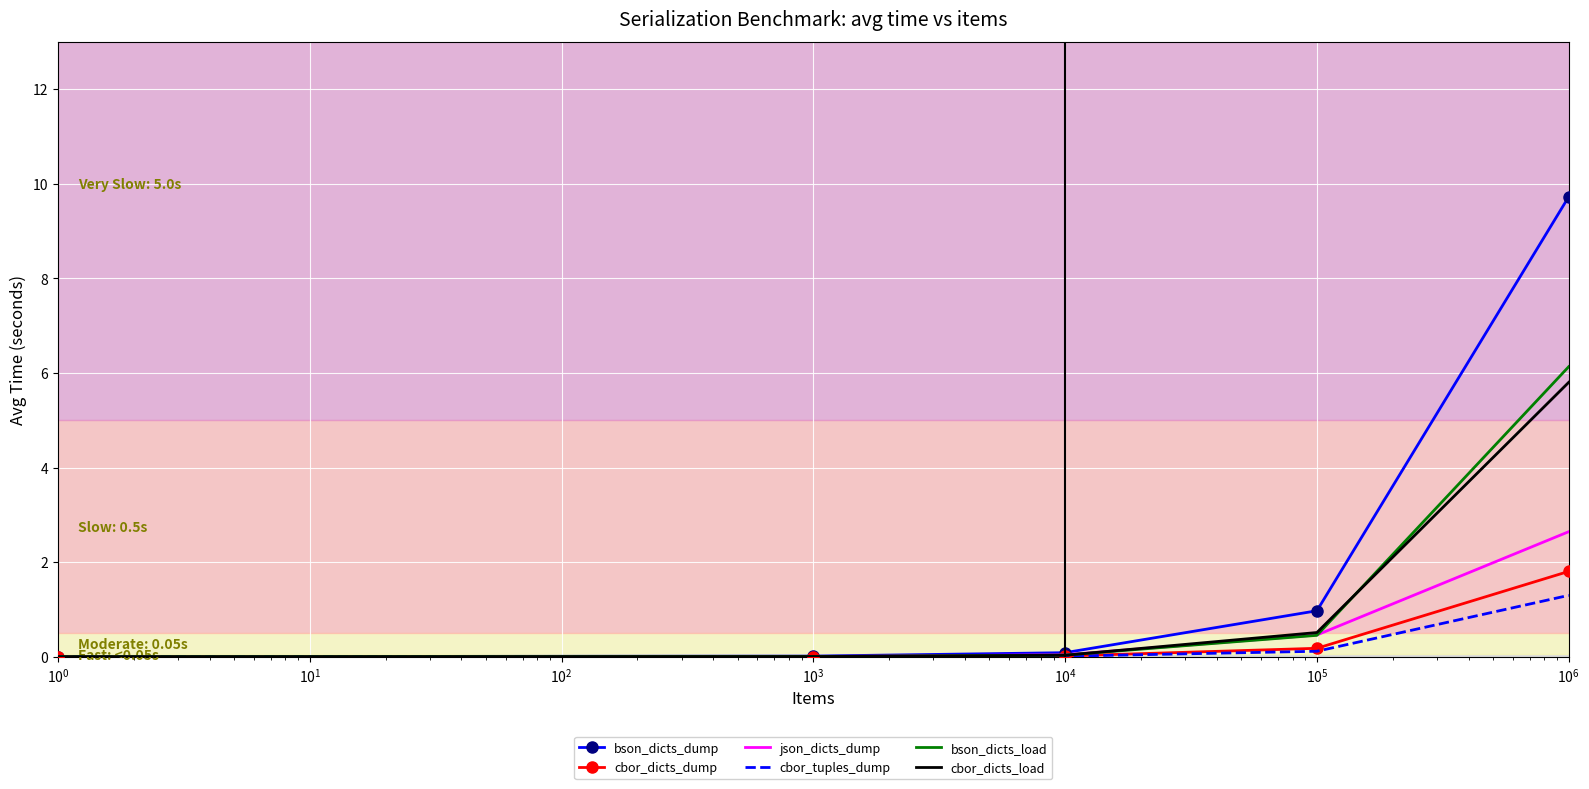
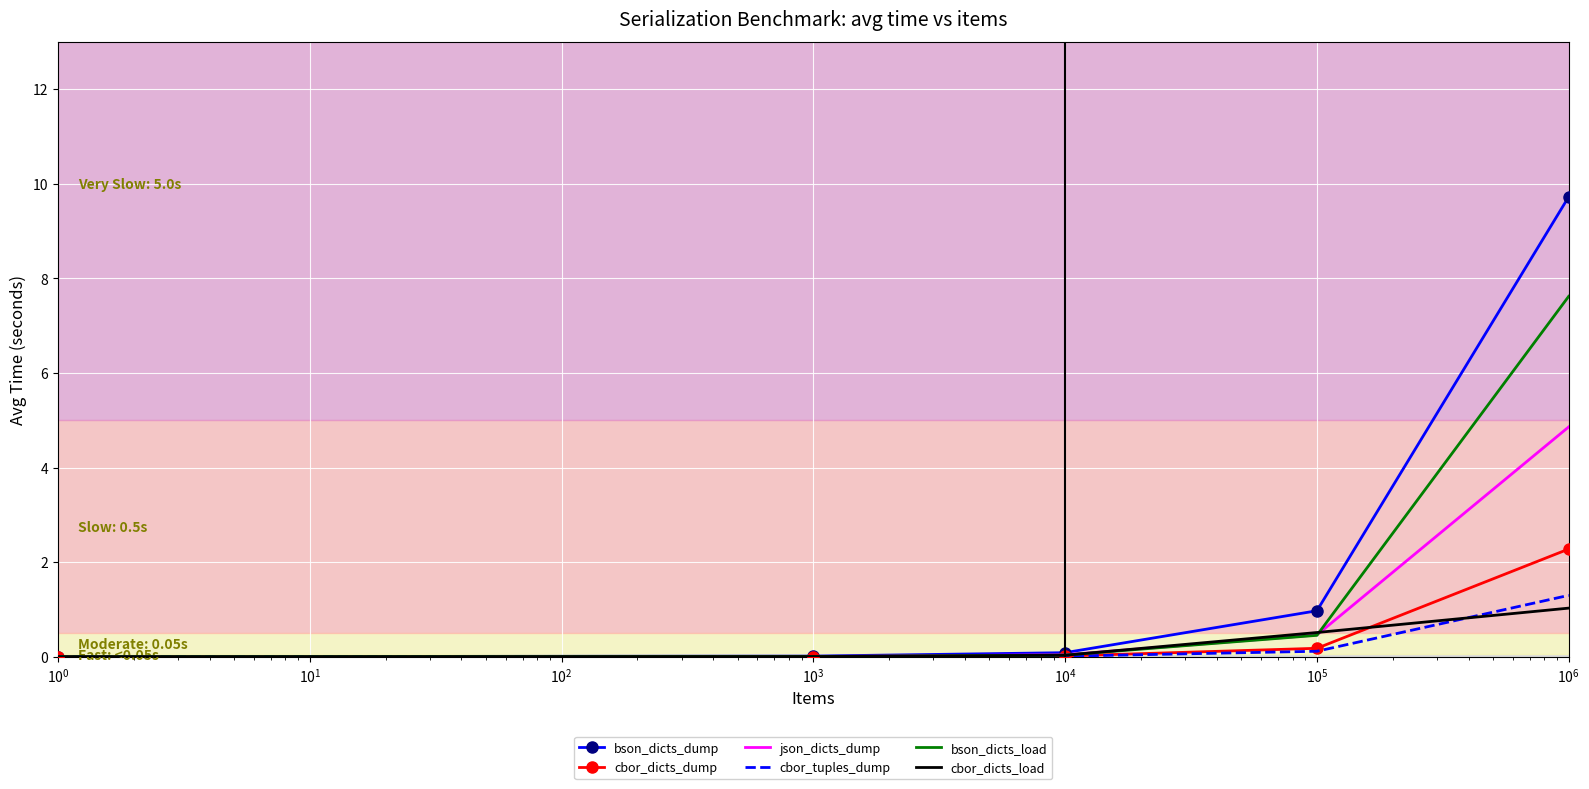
cbor_dicts_dump, 10^6: 1.8 -> 2.3
json_dicts_dump, 10^6: 2.6 -> 4.9
bson_dicts_load, 10^6: 6.1 -> 7.6
cbor_dicts_load, 10^6: 5.8 -> 1.0
